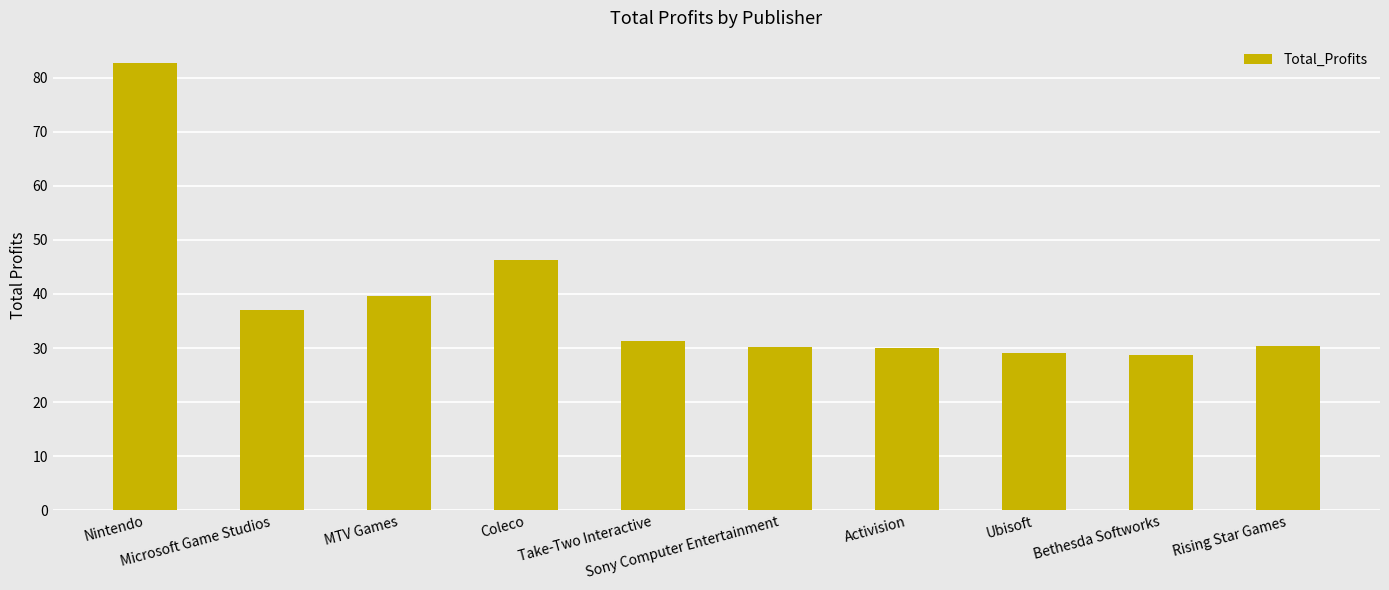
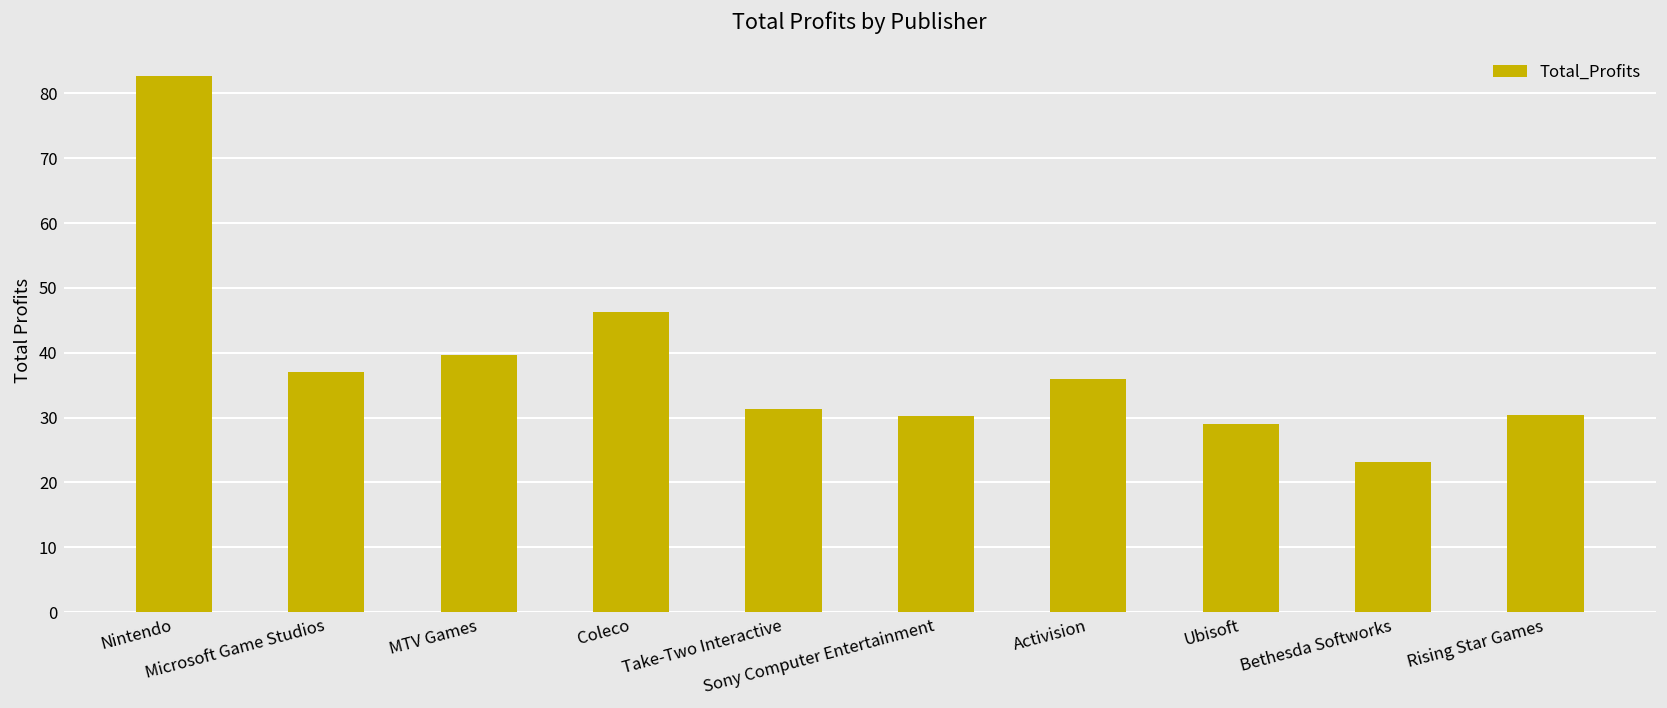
Activision: 30 -> 36
Bethesda Softworks: 29 -> 23
